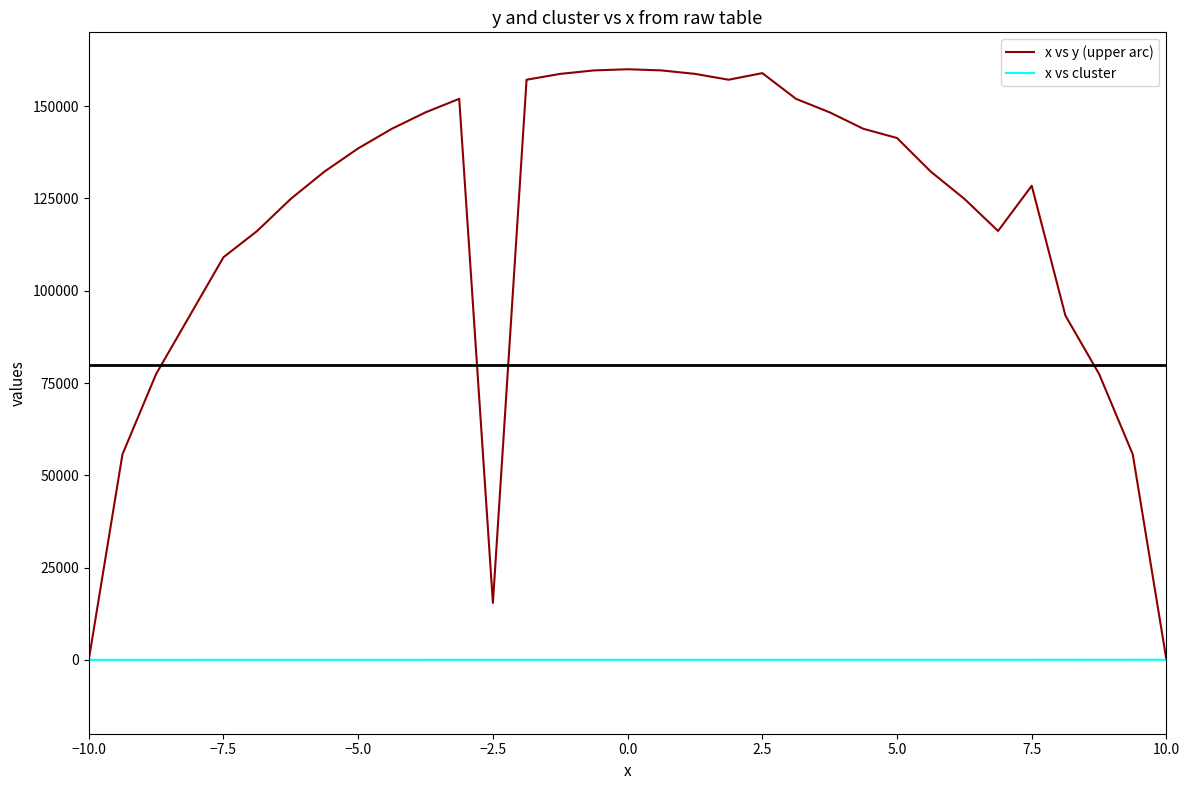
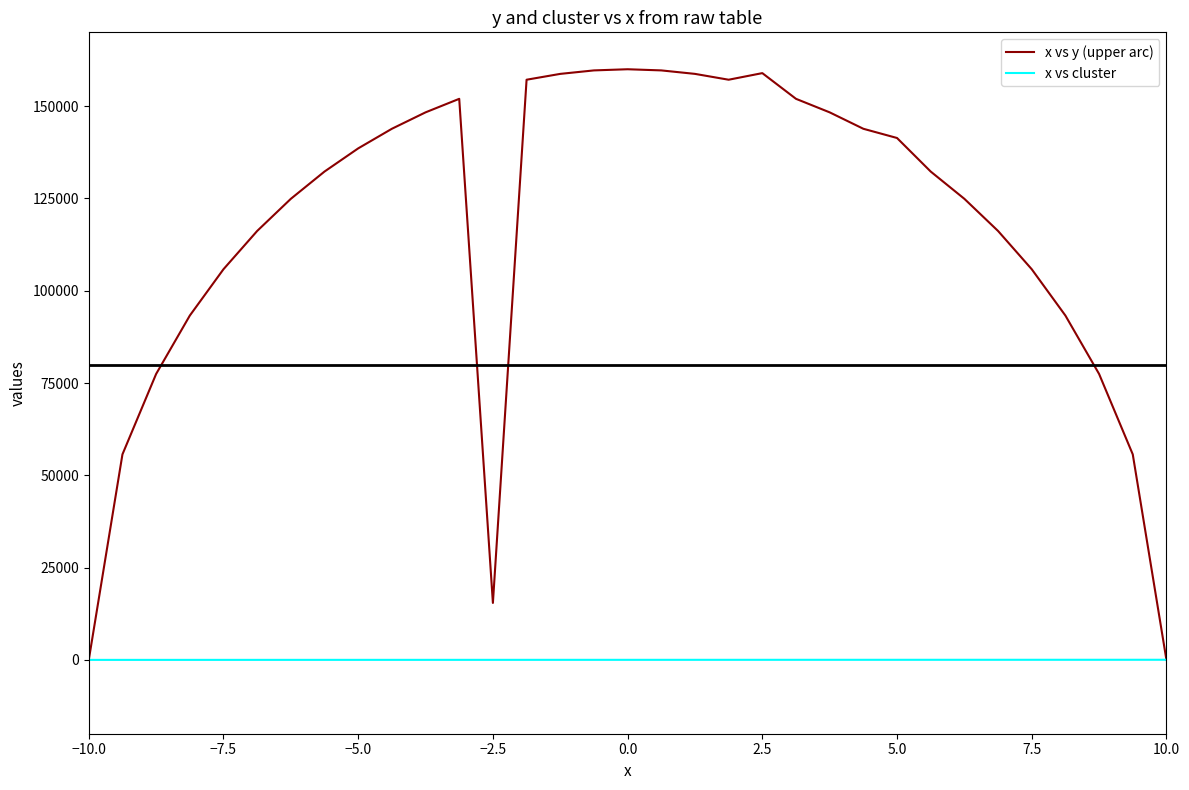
x vs y (upper arc), −7.5: 109000 -> 106000
x vs y (upper arc), 7.5: 128000 -> 106000
